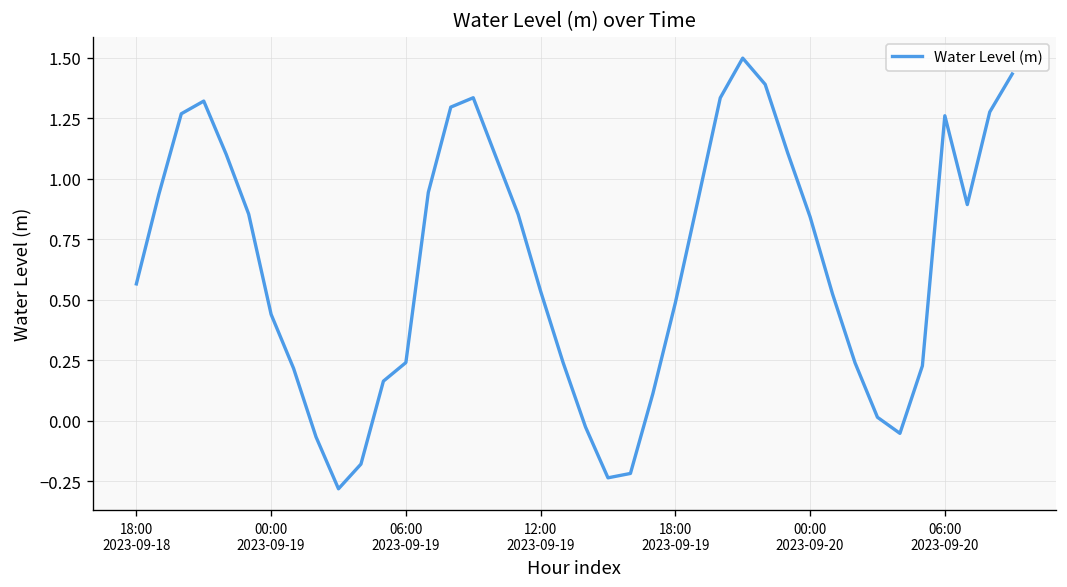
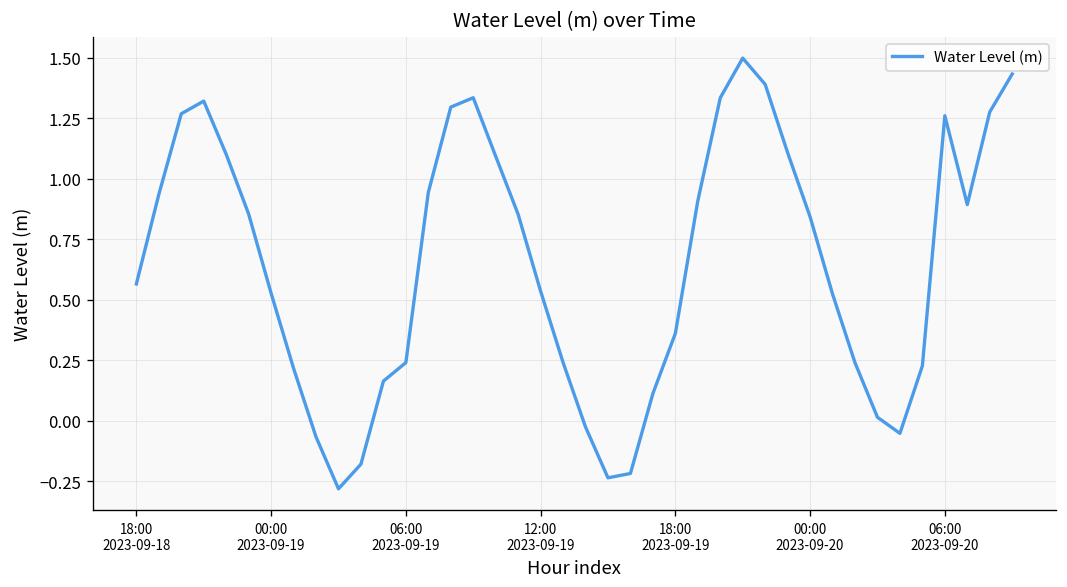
00:00 2023-09-19: 0.44 -> 0.53
18:00 2023-09-19: 0.49 -> 0.36
